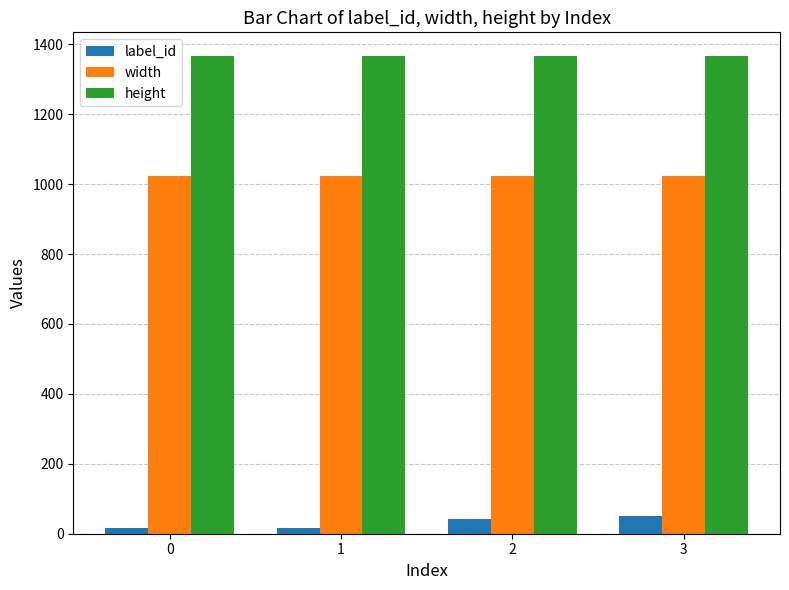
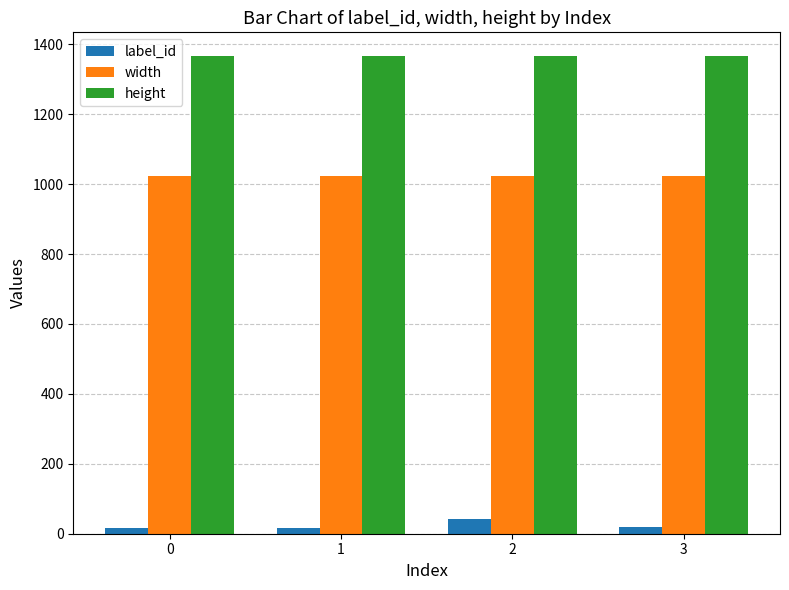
label_id, 3: 50 -> 20
